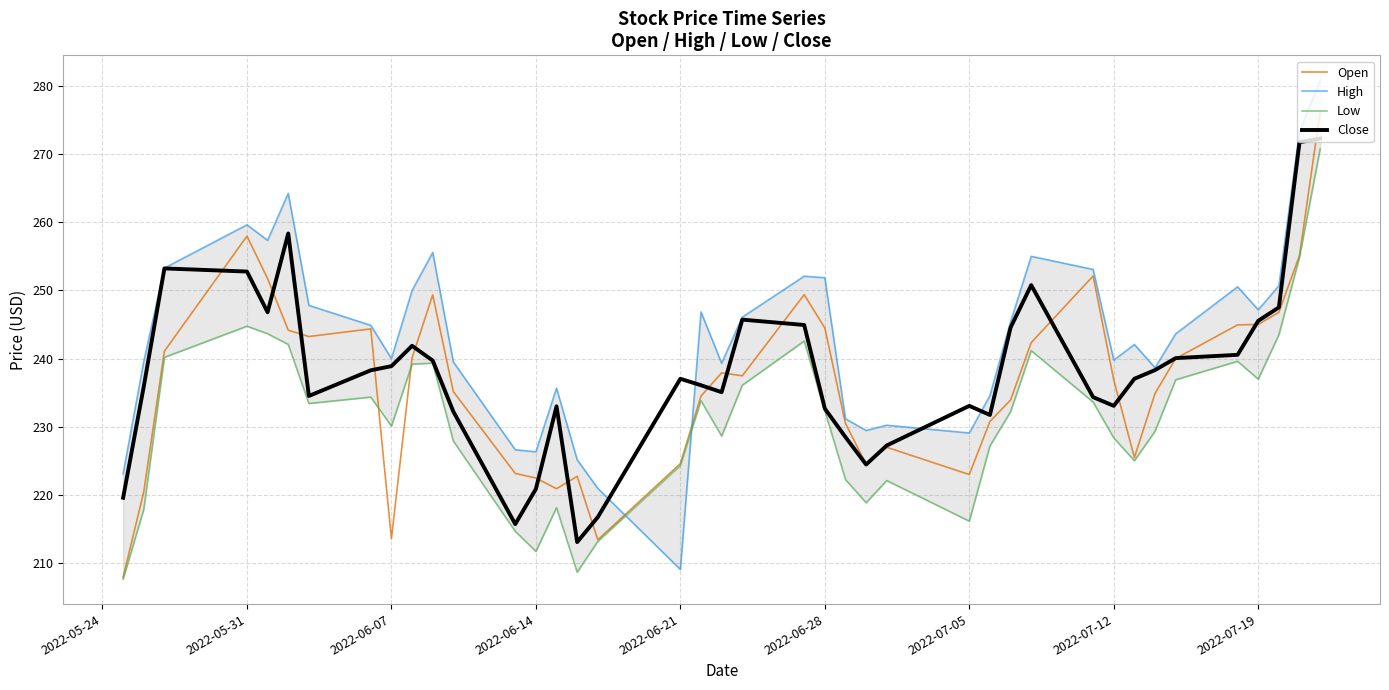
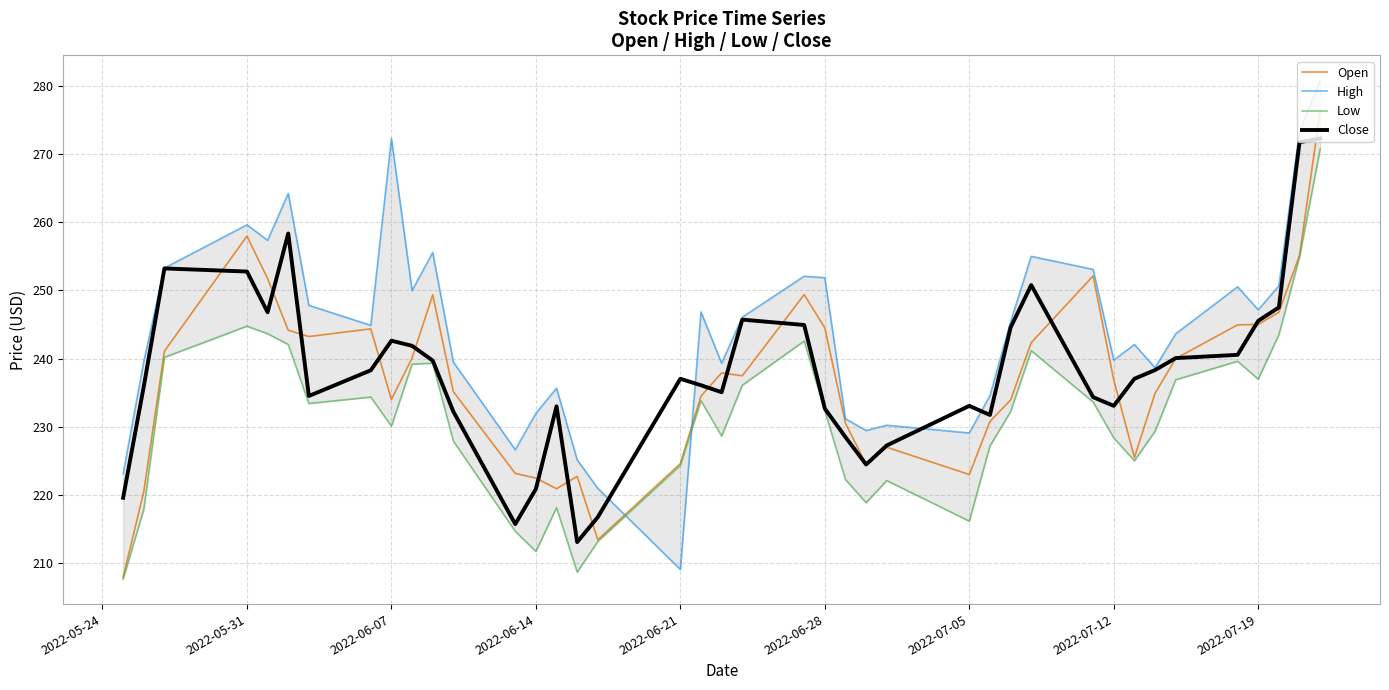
Open, 2022-06-07: 214 -> 234
High, 2022-06-07: 240 -> 272
Close, 2022-06-07: 239 -> 243
High, 2022-06-14: 226 -> 232
